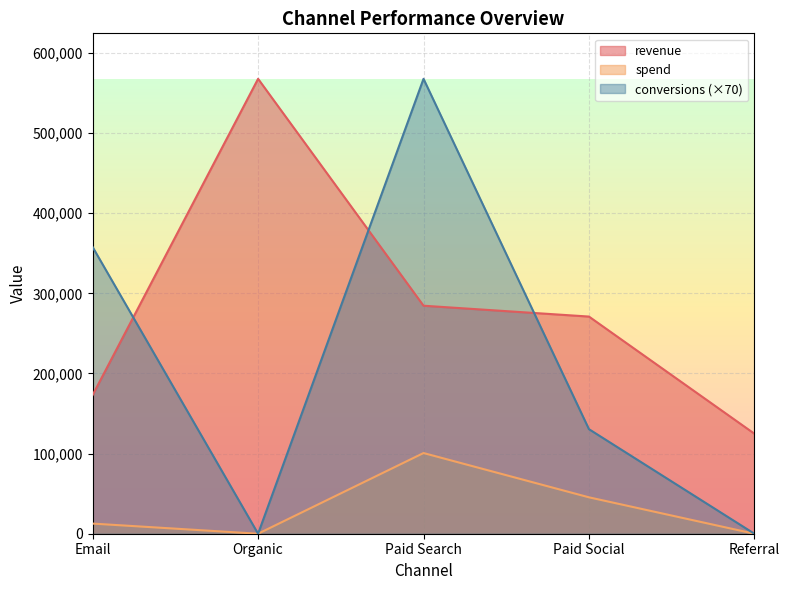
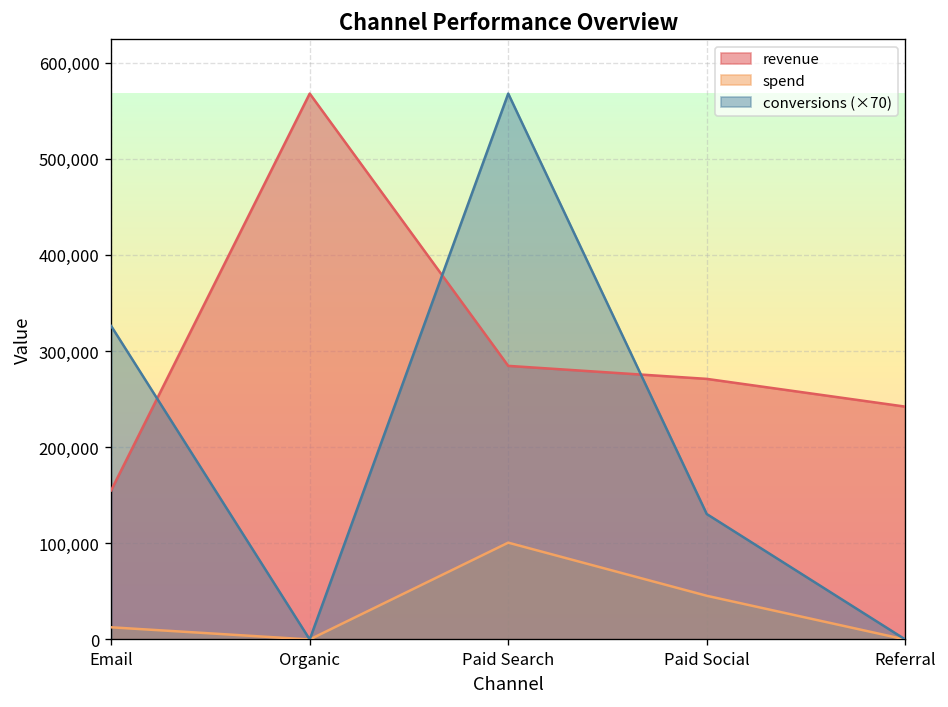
revenue, Email: 170,000 -> 160,000
conversions (×70), Email: 360,000 -> 330,000
revenue, Referral: 120,000 -> 240,000
